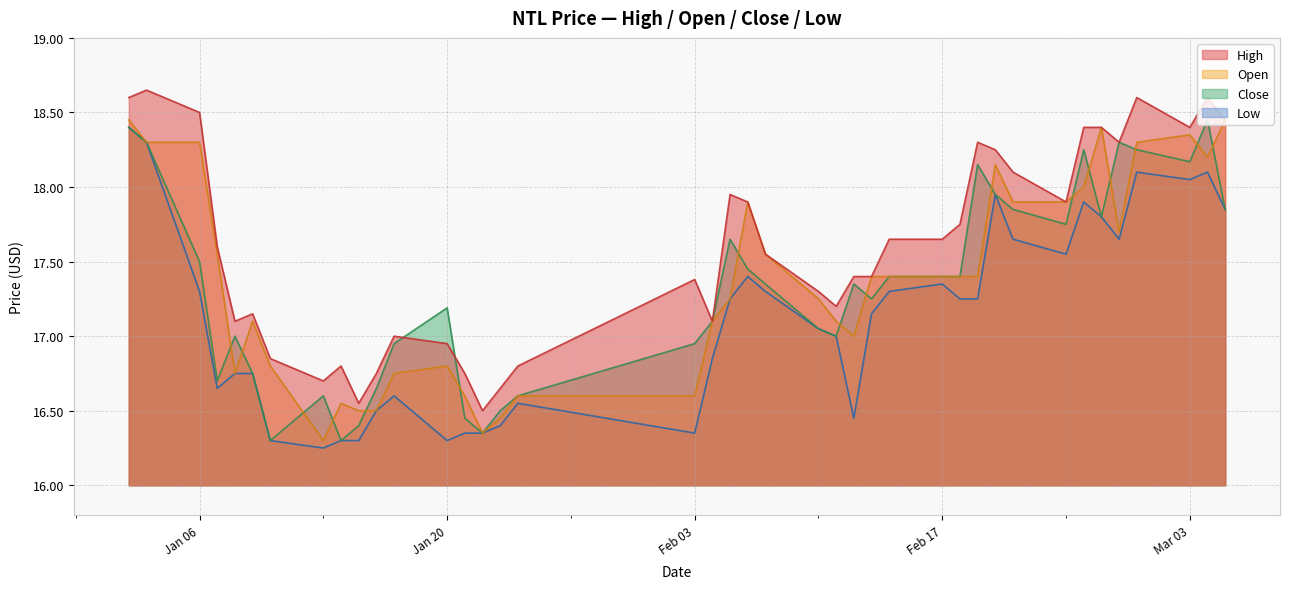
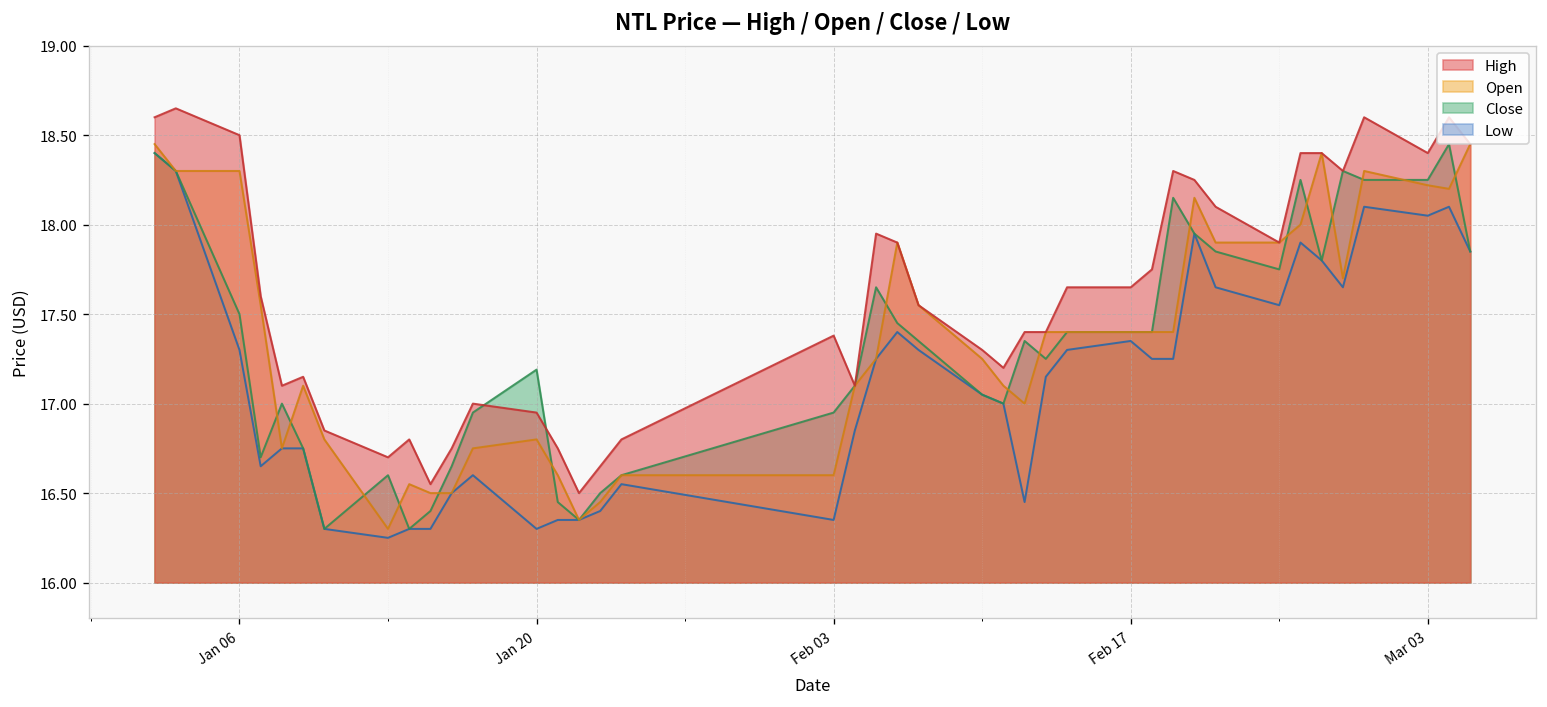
Close, Mar 03: 18.17 -> 18.25
Open, Mar 03: 18.35 -> 18.22
